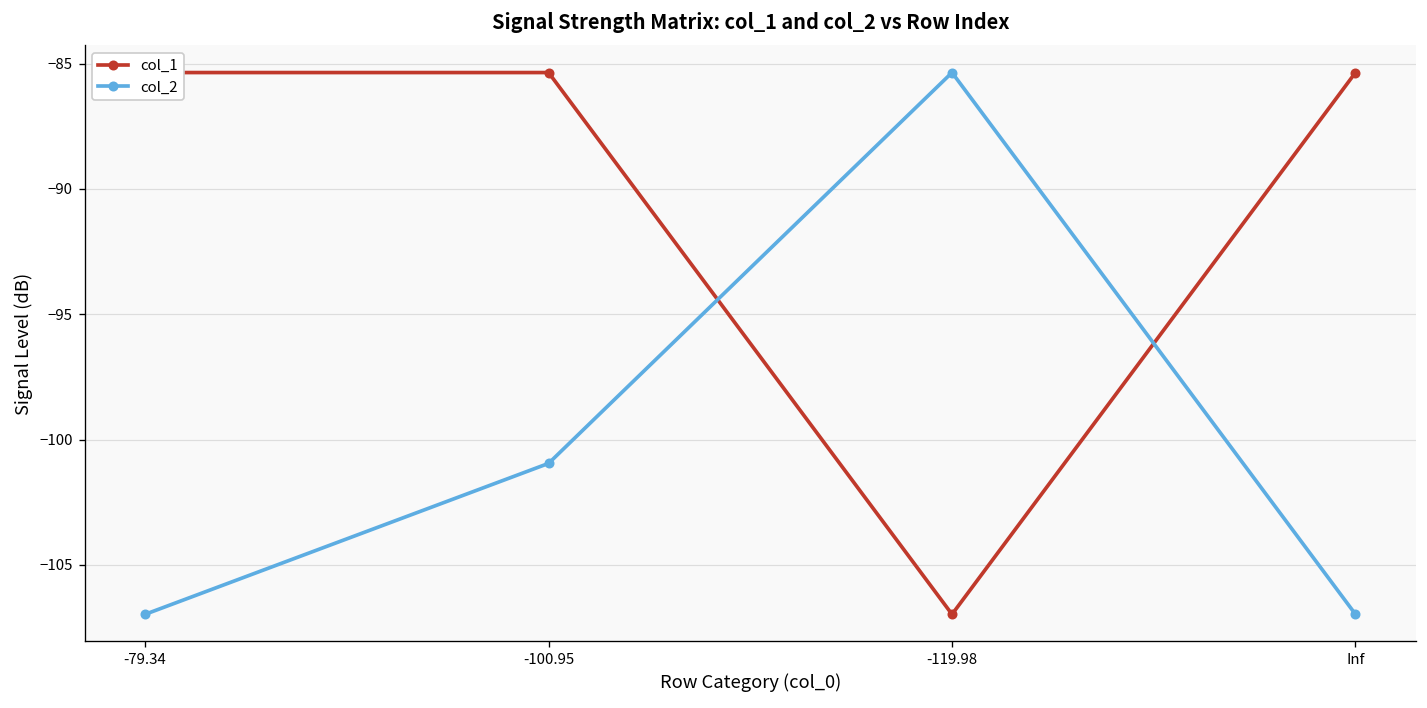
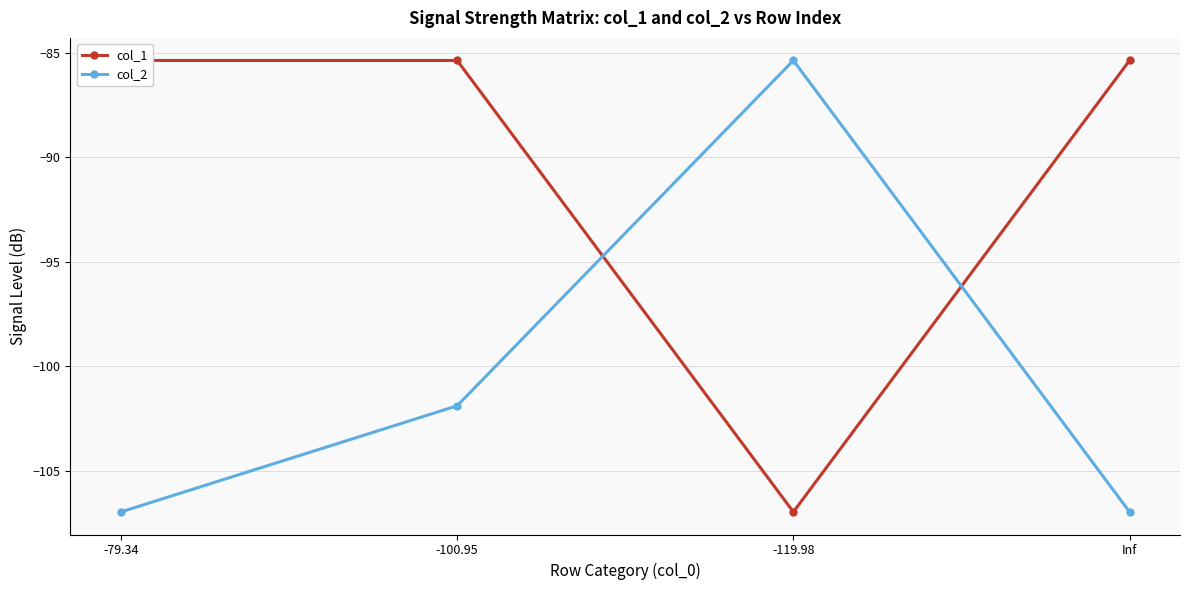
col_2, -100.95: -101.0 -> -101.9
